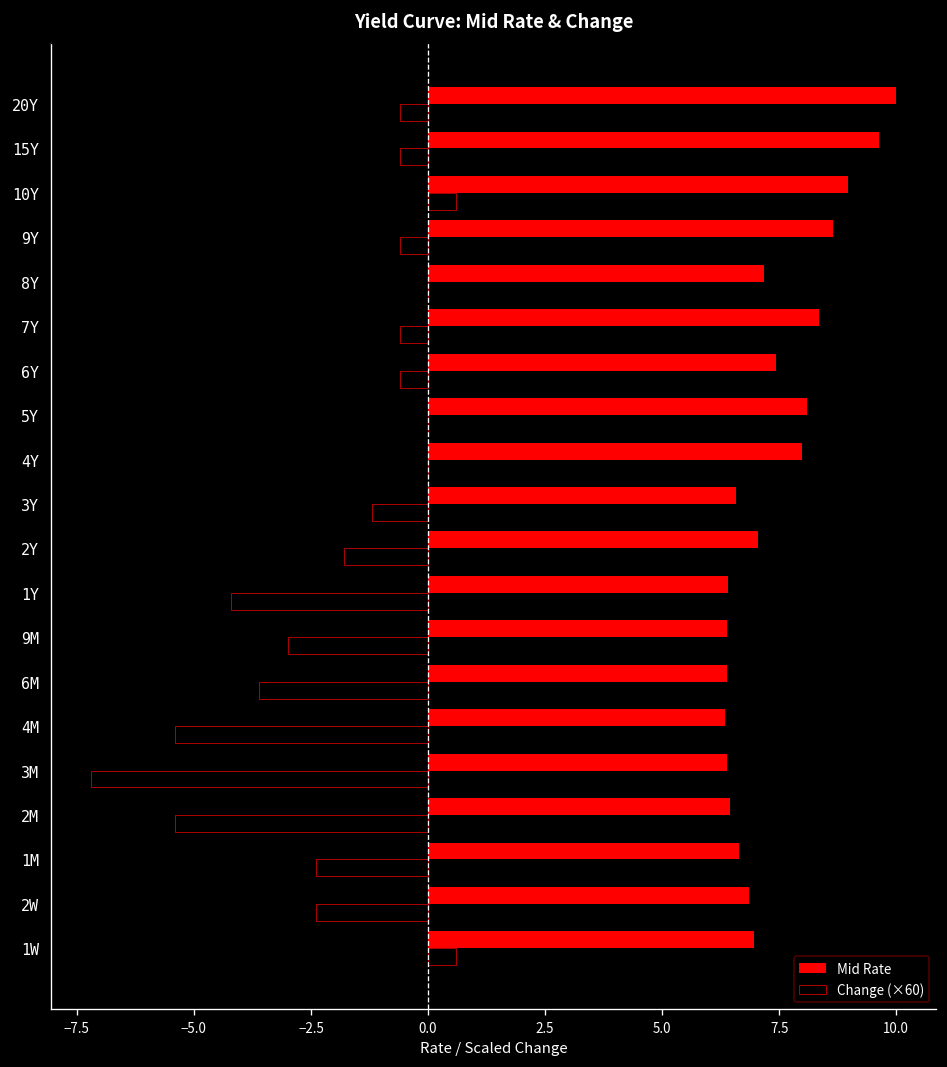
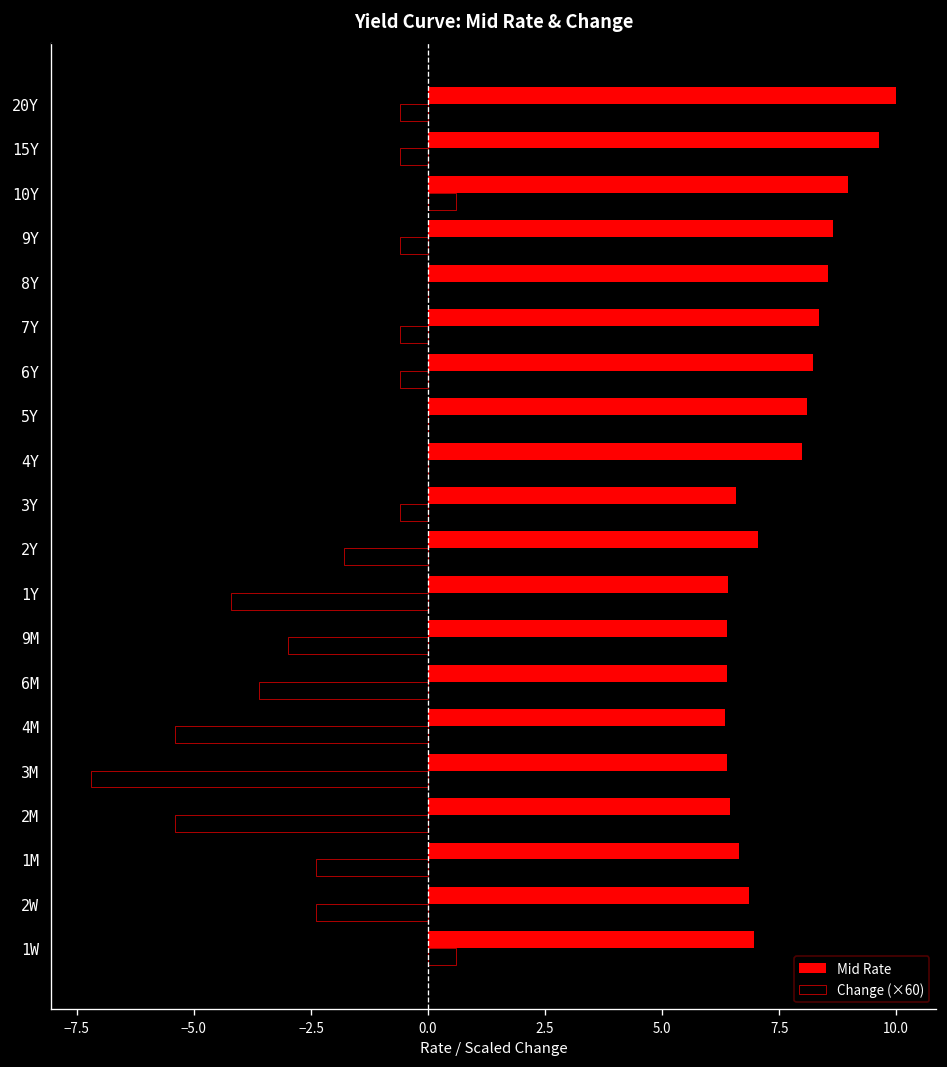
Mid Rate, 8Y: 7.2 -> 8.5
Mid Rate, 6Y: 7.4 -> 8.2
Change (×60), 3Y: -1.2 -> -0.6
